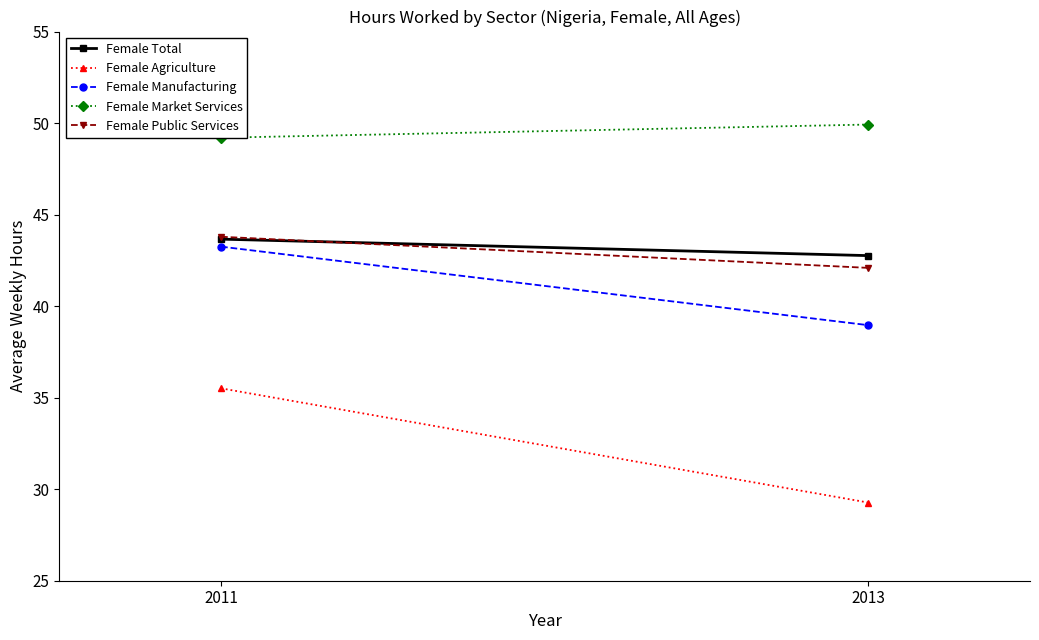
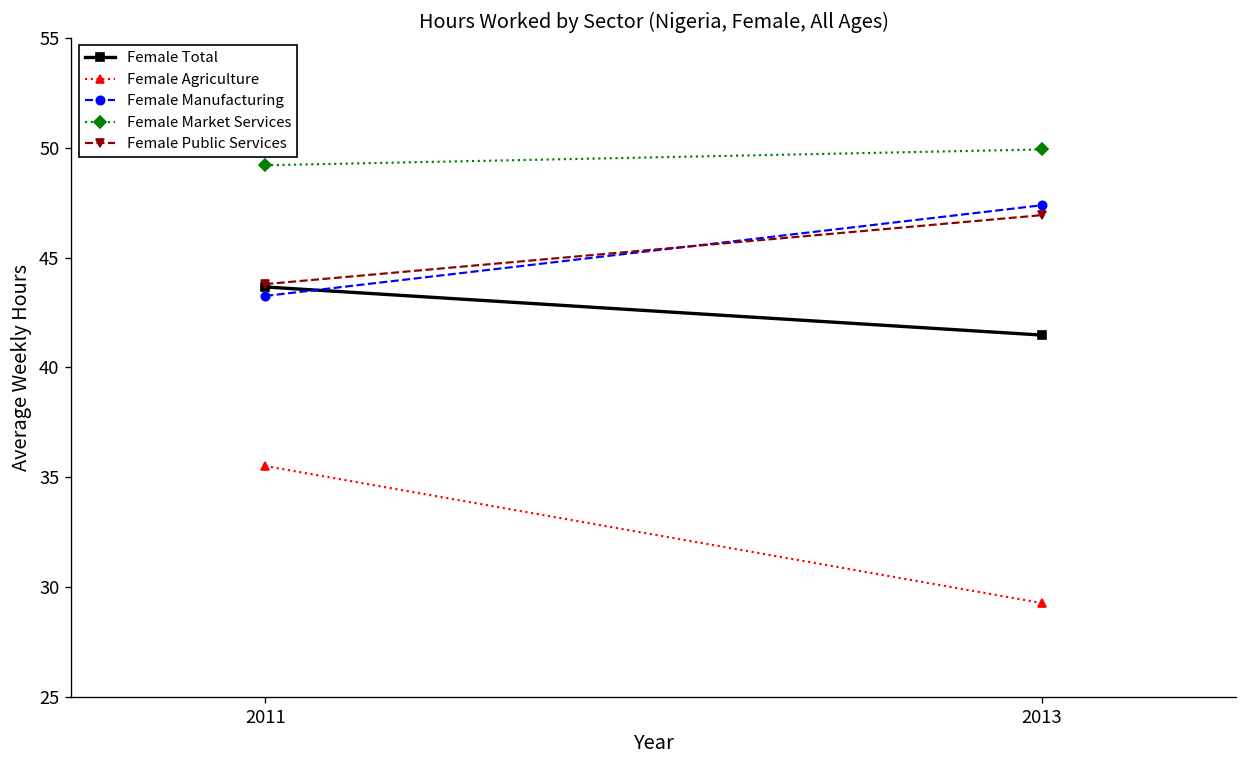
Female Total, 2013: 42.8 -> 41.5
Female Manufacturing, 2013: 39.0 -> 47.4
Female Public Services, 2013: 42.1 -> 46.9
